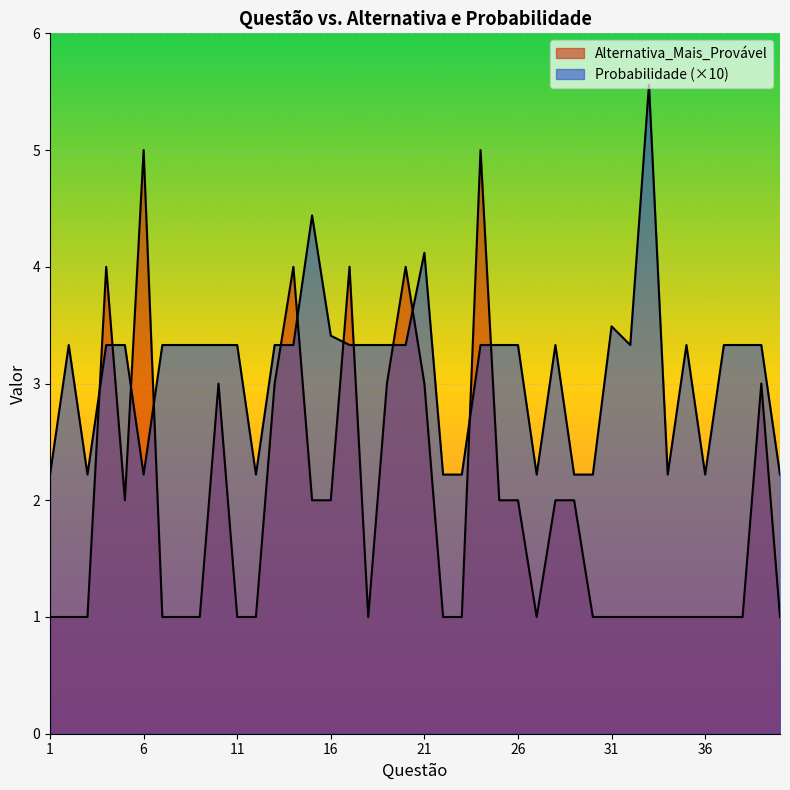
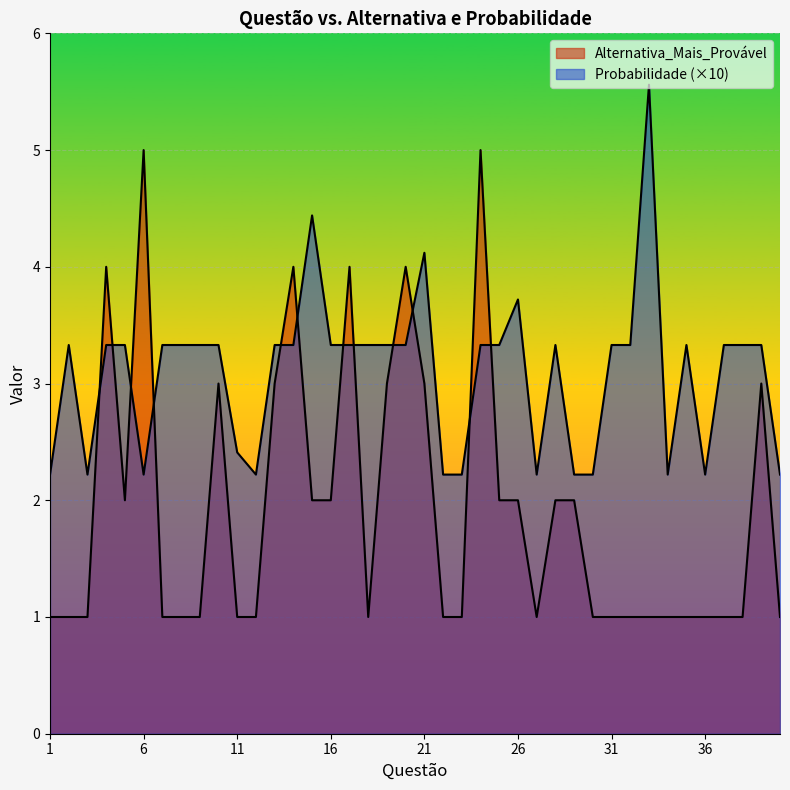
Probabilidade (×10), 11: 3.33 -> 2.41
Probabilidade (×10), 16: 3.41 -> 3.33
Probabilidade (×10), 26: 3.33 -> 3.72
Probabilidade (×10), 31: 3.49 -> 3.33
